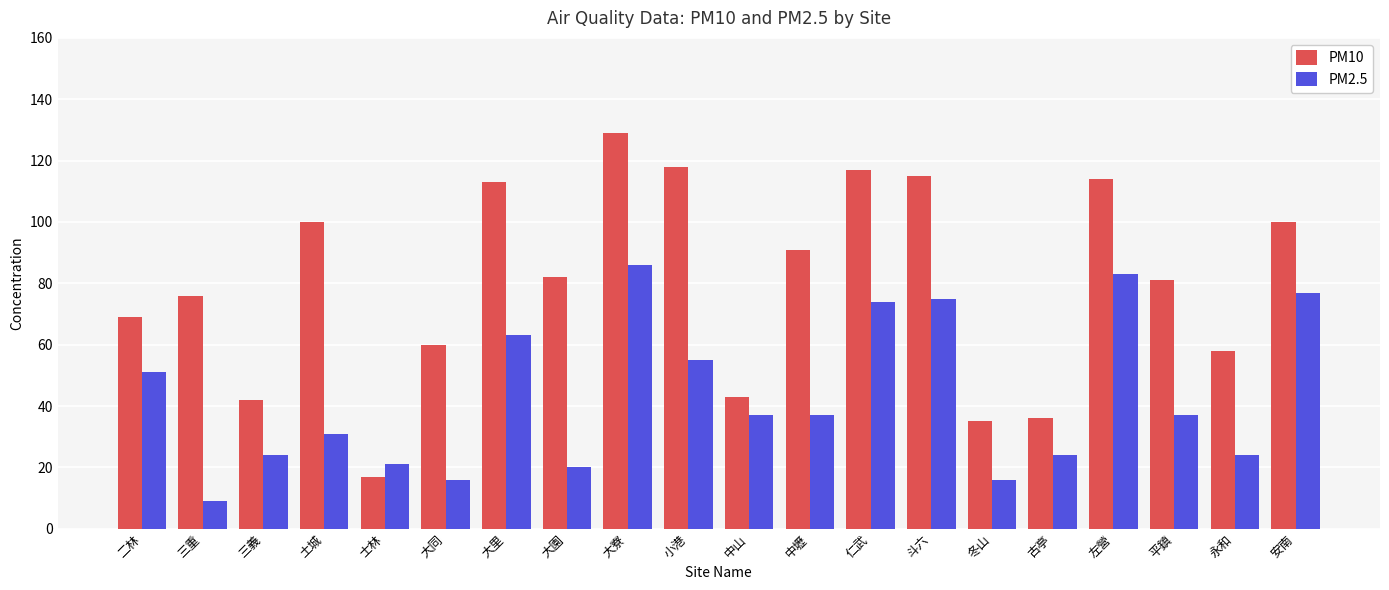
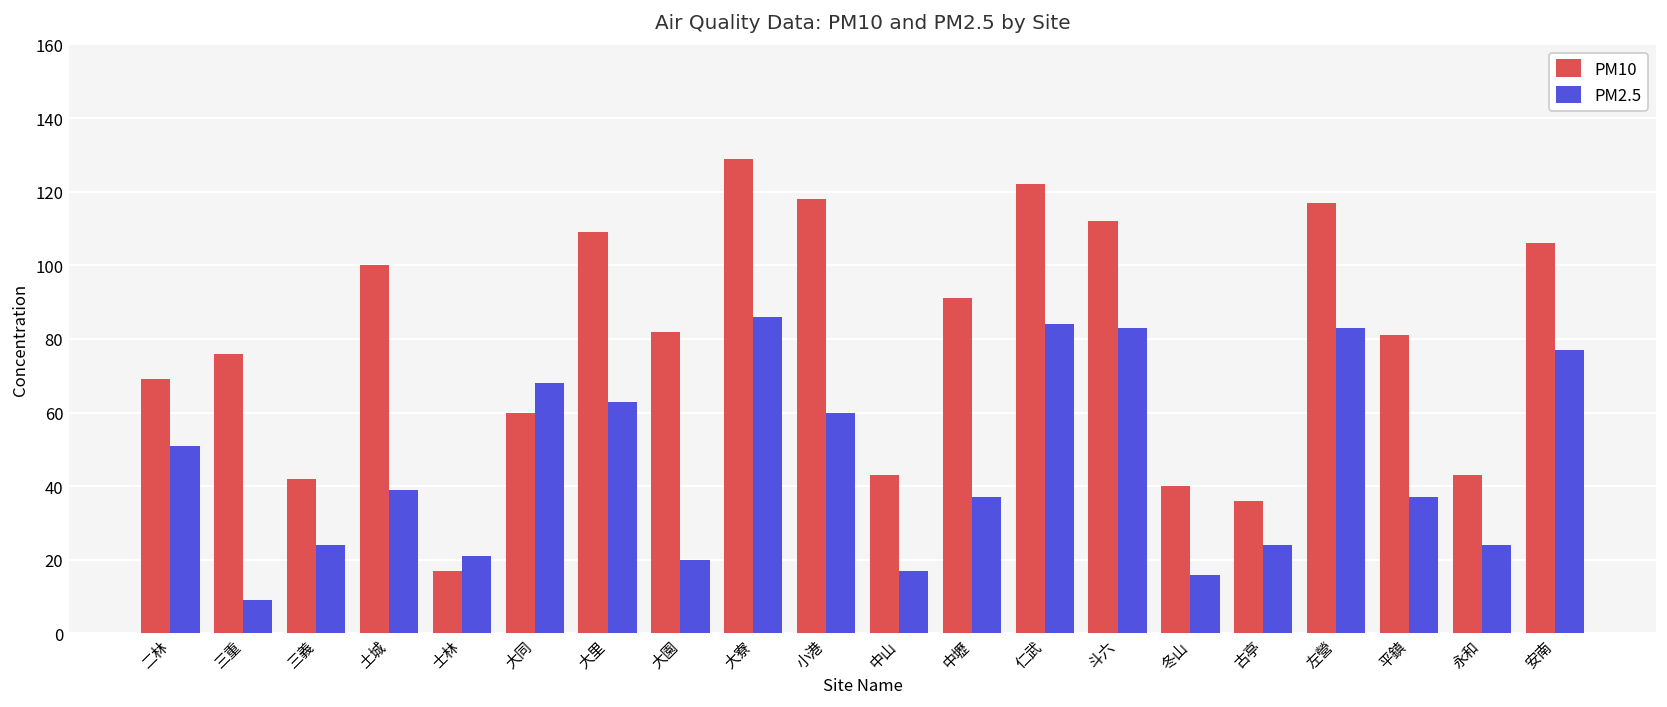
PM2.5, 土城: 31 -> 39
PM2.5, 大同: 16 -> 68
PM10, 大里: 113 -> 109
PM2.5, 小港: 55 -> 60
PM2.5, 中山: 37 -> 17
PM10, 仁武: 117 -> 122
PM2.5, 仁武: 74 -> 84
PM10, 斗六: 115 -> 112
PM2.5, 斗六: 75 -> 83
PM10, 冬山: 35 -> 40
PM10, 左營: 114 -> 117
PM10, 永和: 58 -> 43
PM10, 安南: 100 -> 106
